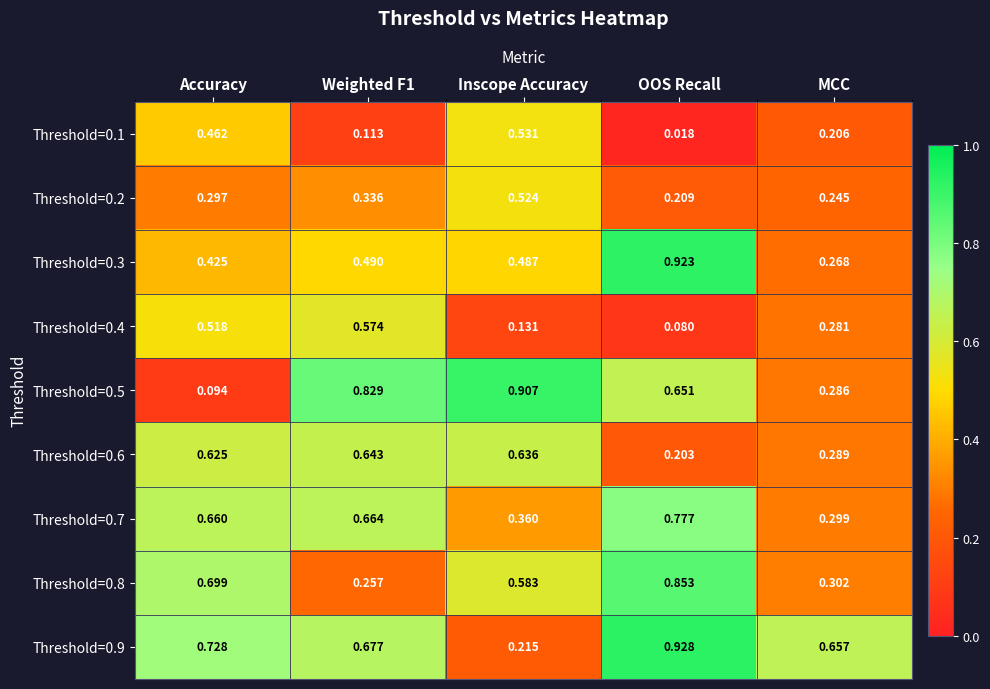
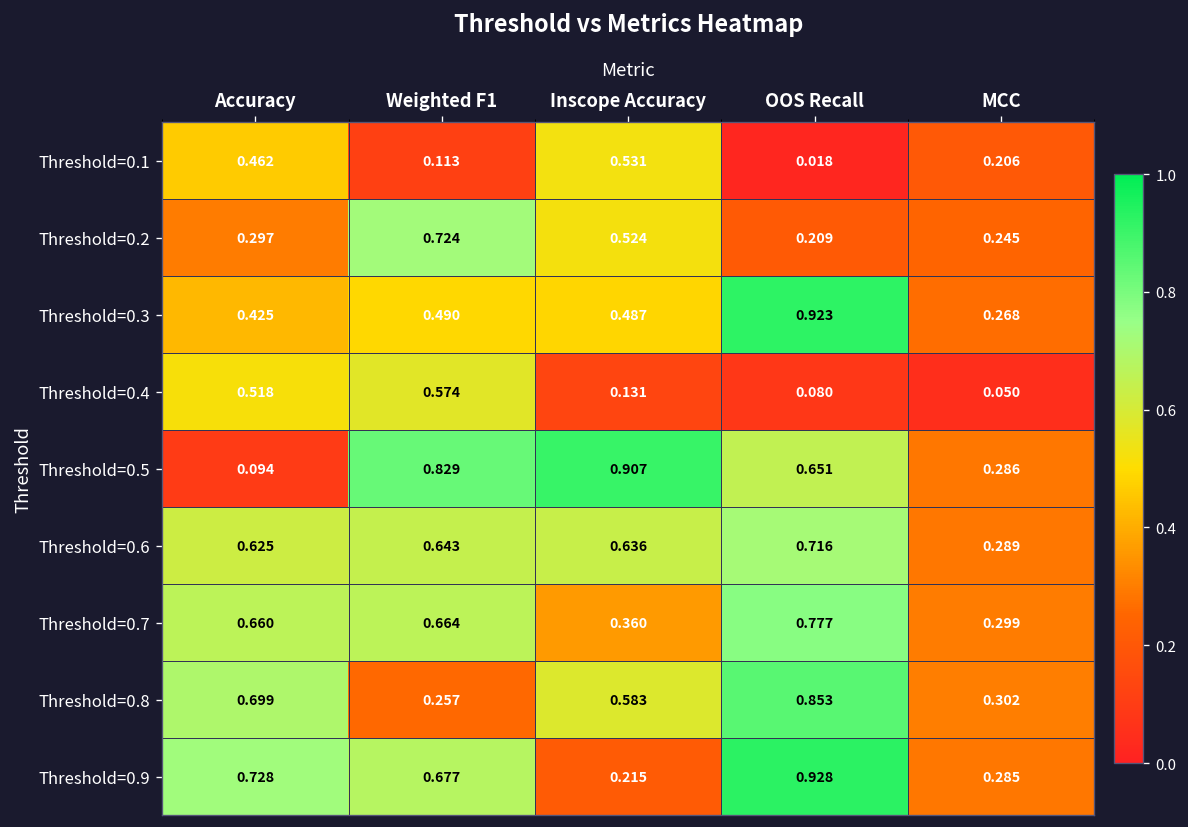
Threshold=0.2, Weighted F1: 0.336 -> 0.724
Threshold=0.4, MCC: 0.281 -> 0.050
Threshold=0.6, OOS Recall: 0.203 -> 0.716
Threshold=0.9, MCC: 0.657 -> 0.285
